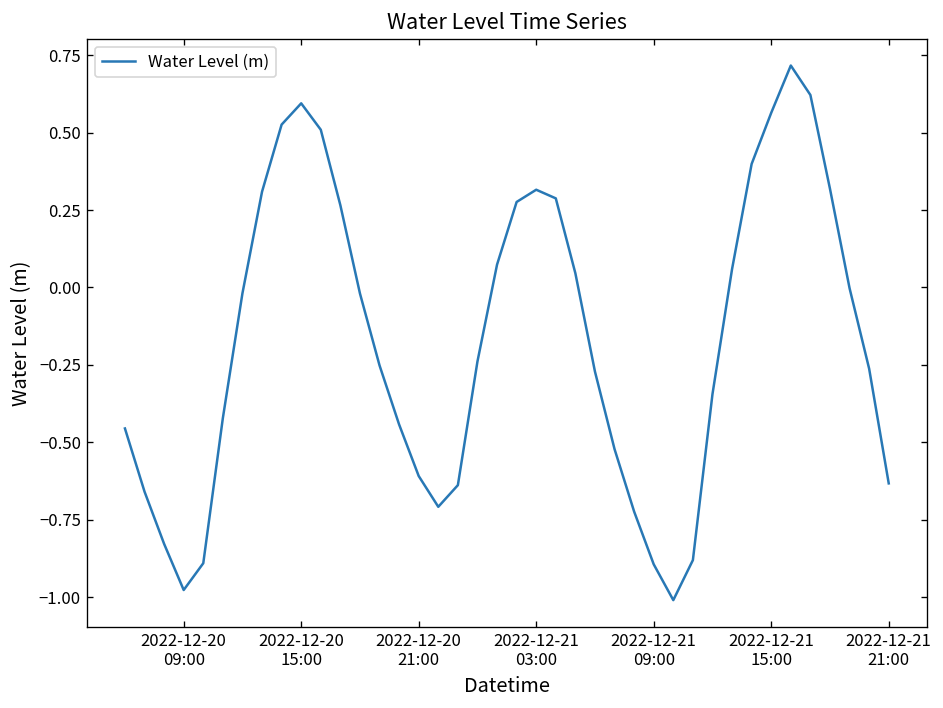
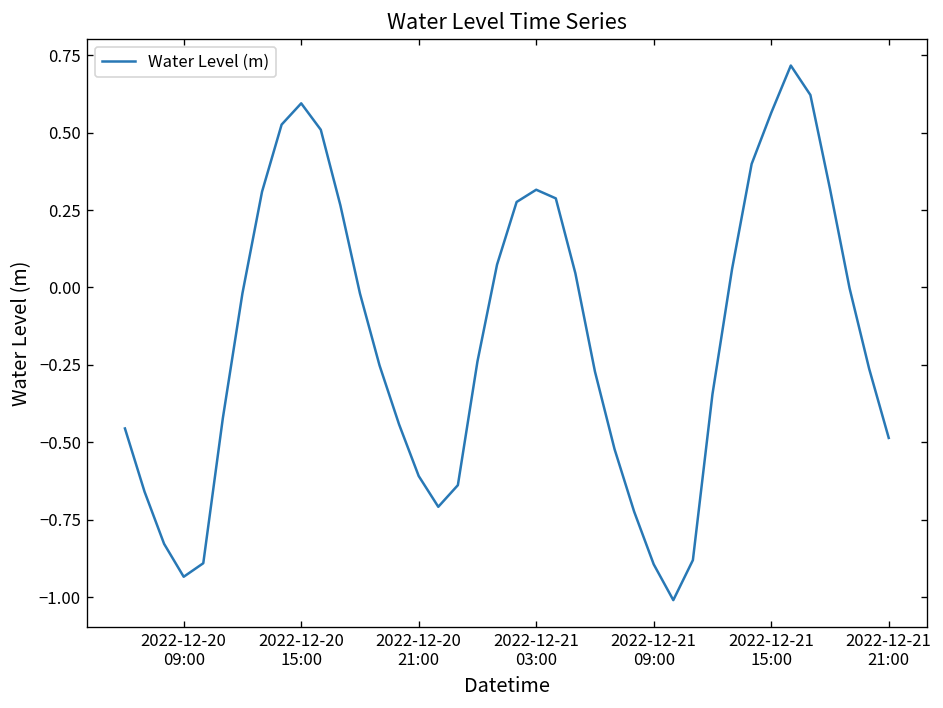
2022-12-20 09:00: -0.98 -> -0.93
2022-12-21 21:00: -0.63 -> -0.49
